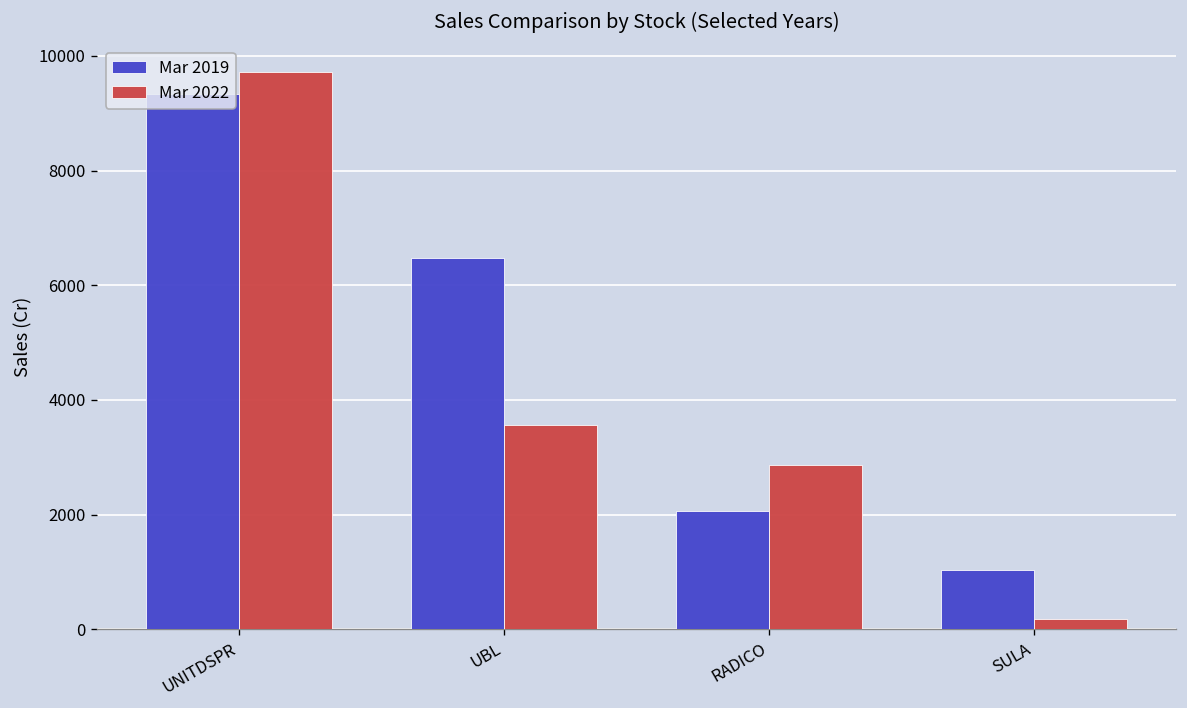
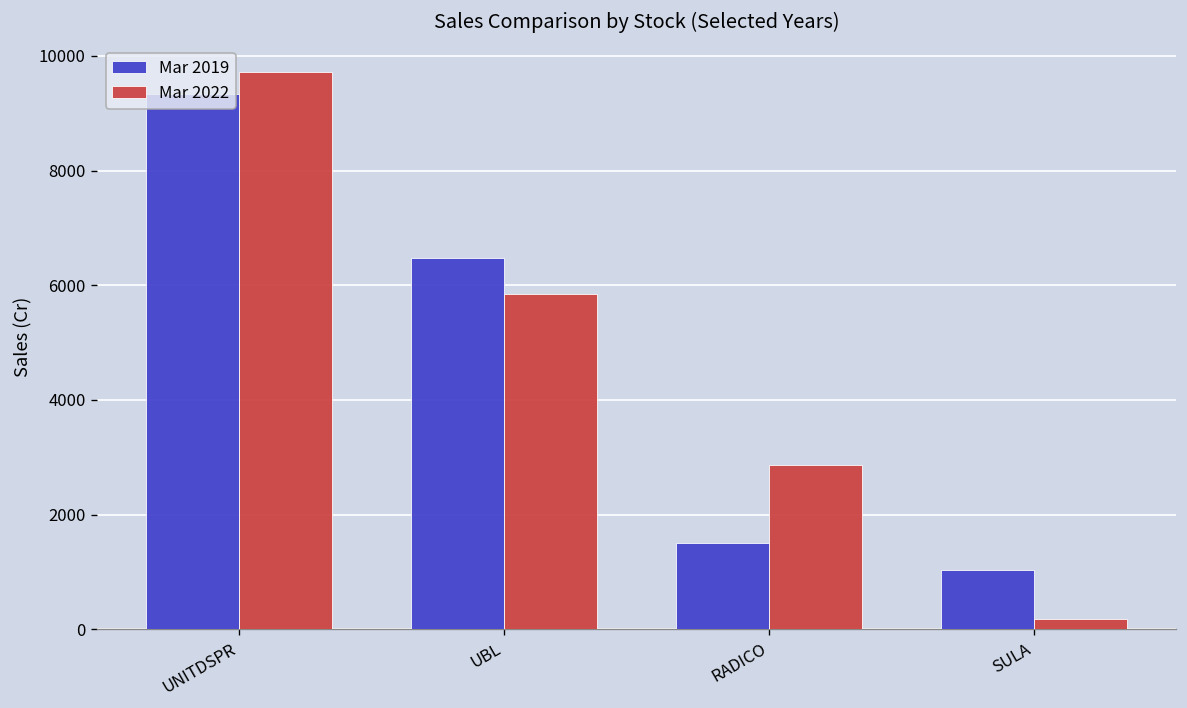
Mar 2022, UBL: 3600 -> 5800
Mar 2019, RADICO: 2100 -> 1500
